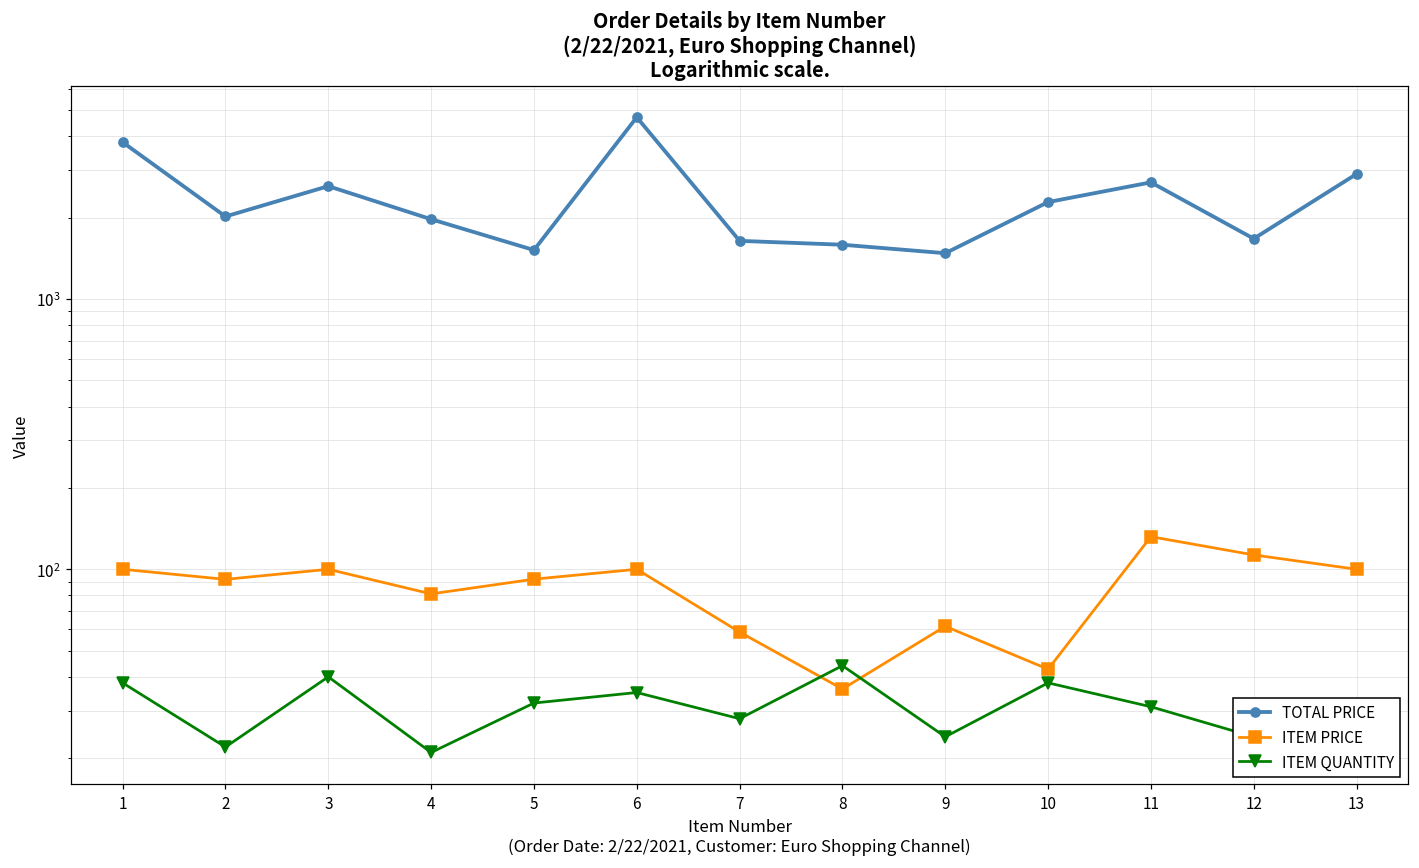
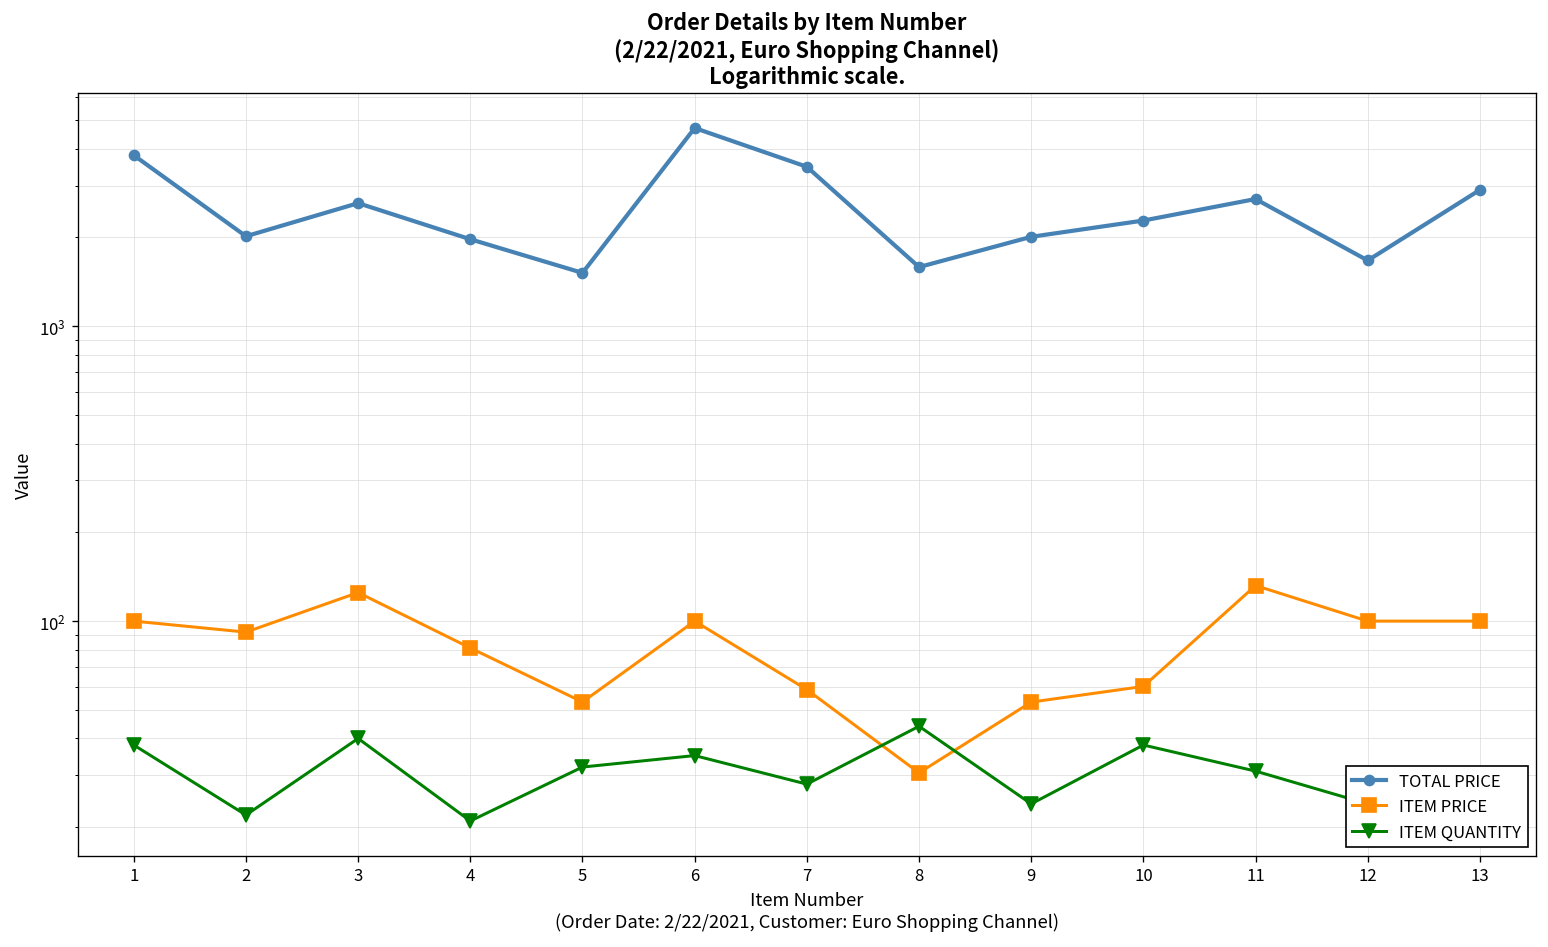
ITEM PRICE, 3: 100 -> 130
ITEM PRICE, 5: 92 -> 53
TOTAL PRICE, 7: 1600 -> 3500
ITEM PRICE, 8: 36 -> 31
TOTAL PRICE, 9: 1500 -> 2000
ITEM PRICE, 9: 62 -> 53
ITEM PRICE, 10: 43 -> 60
ITEM PRICE, 12: 110 -> 100
